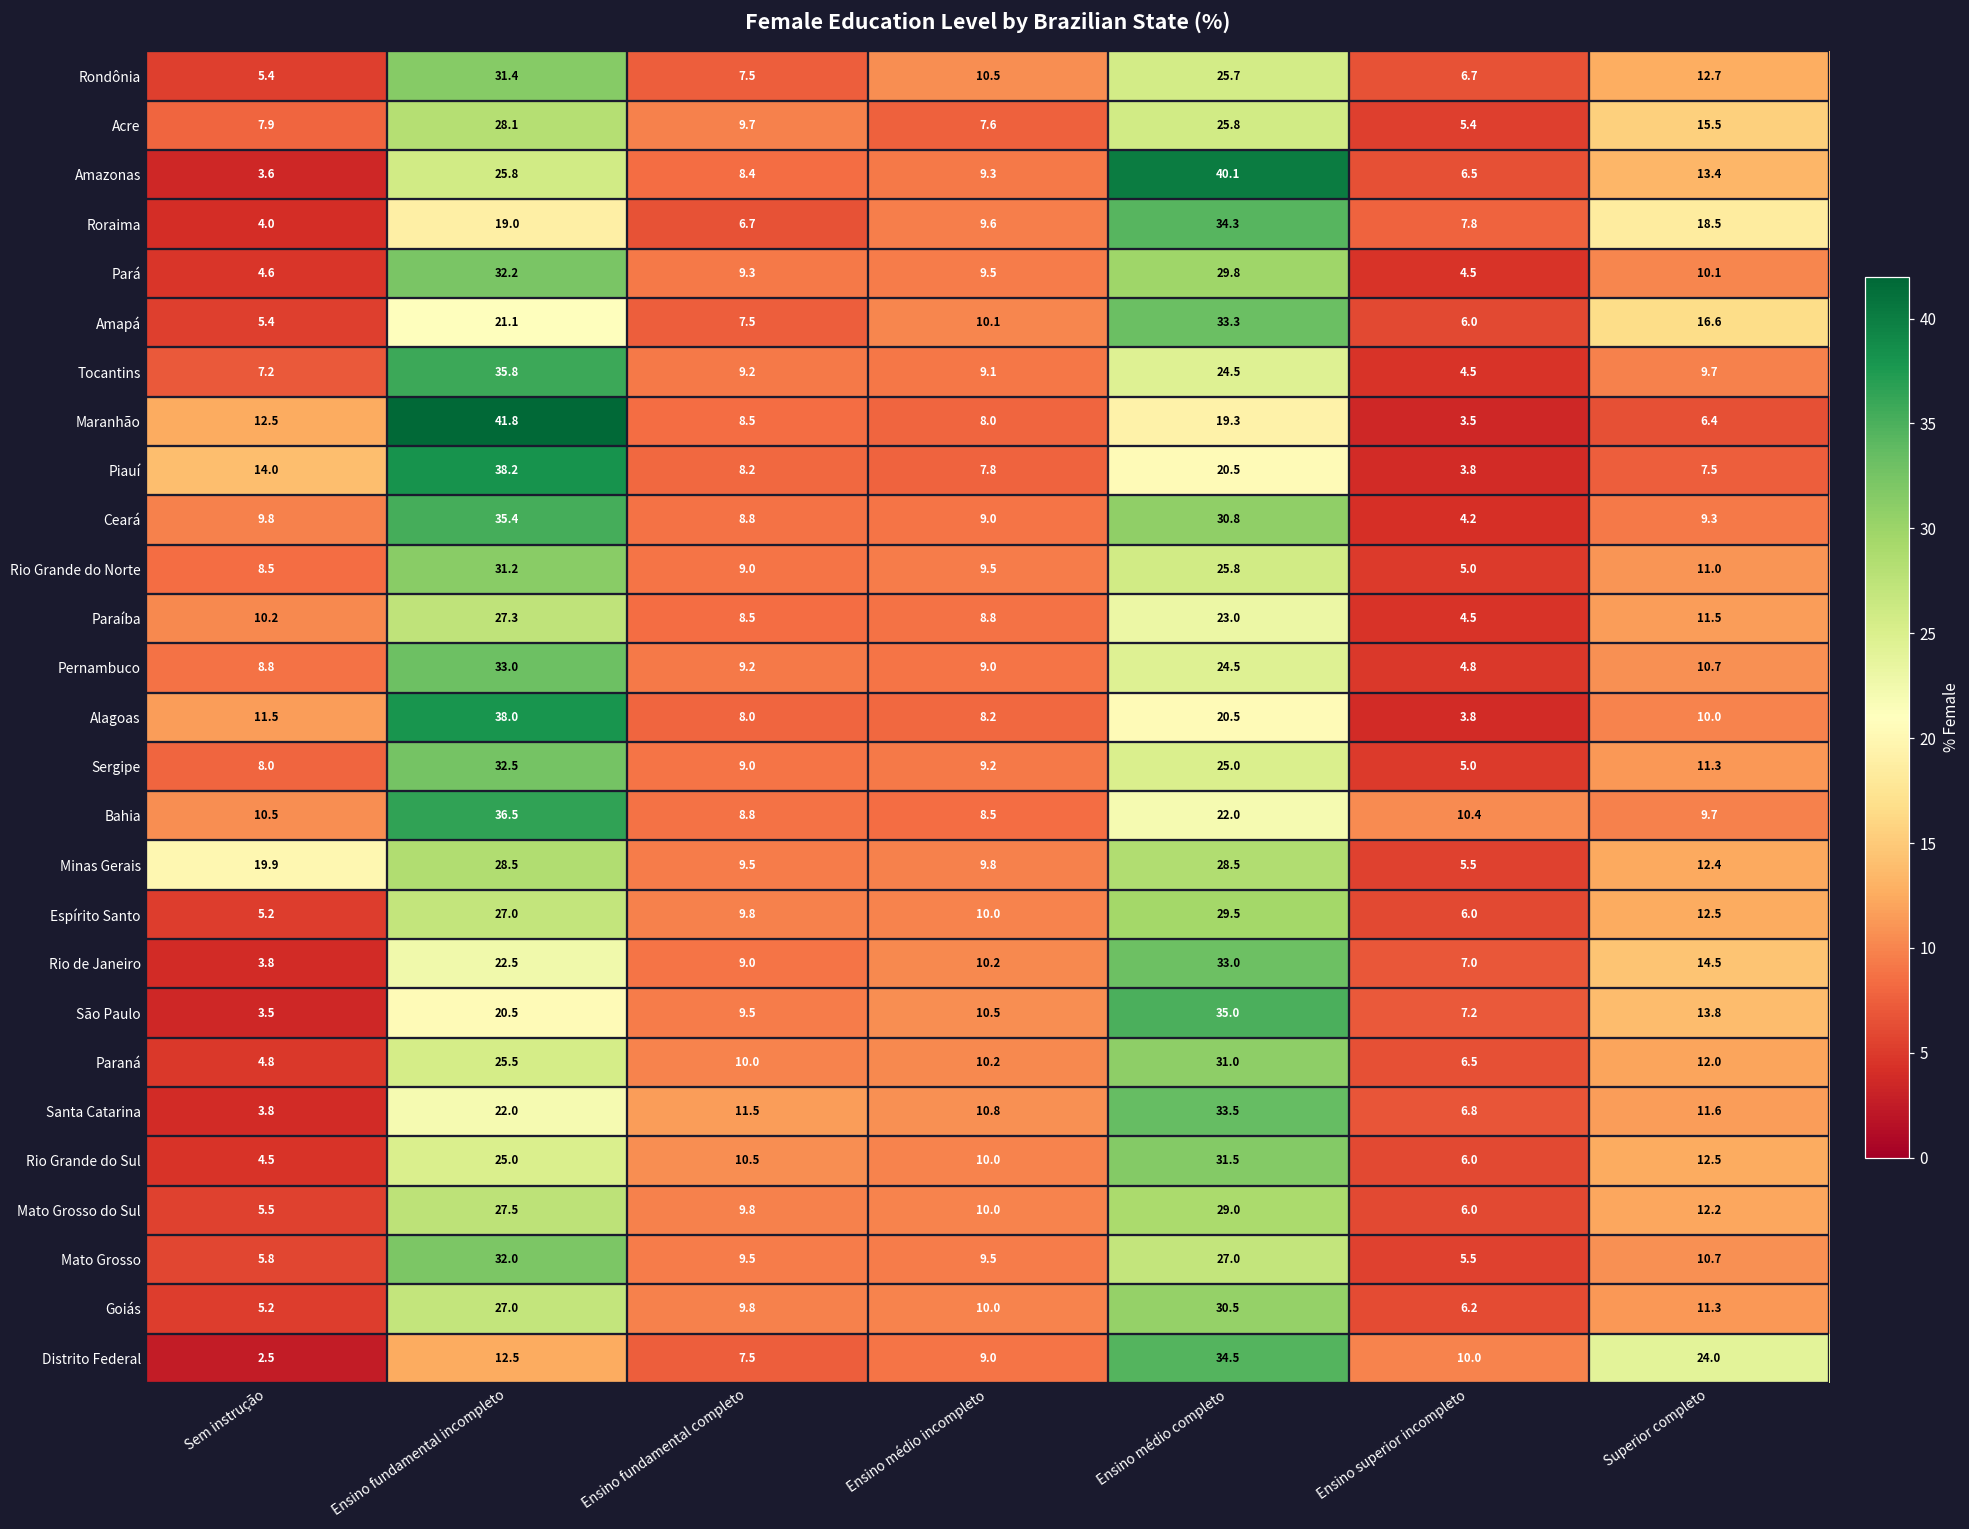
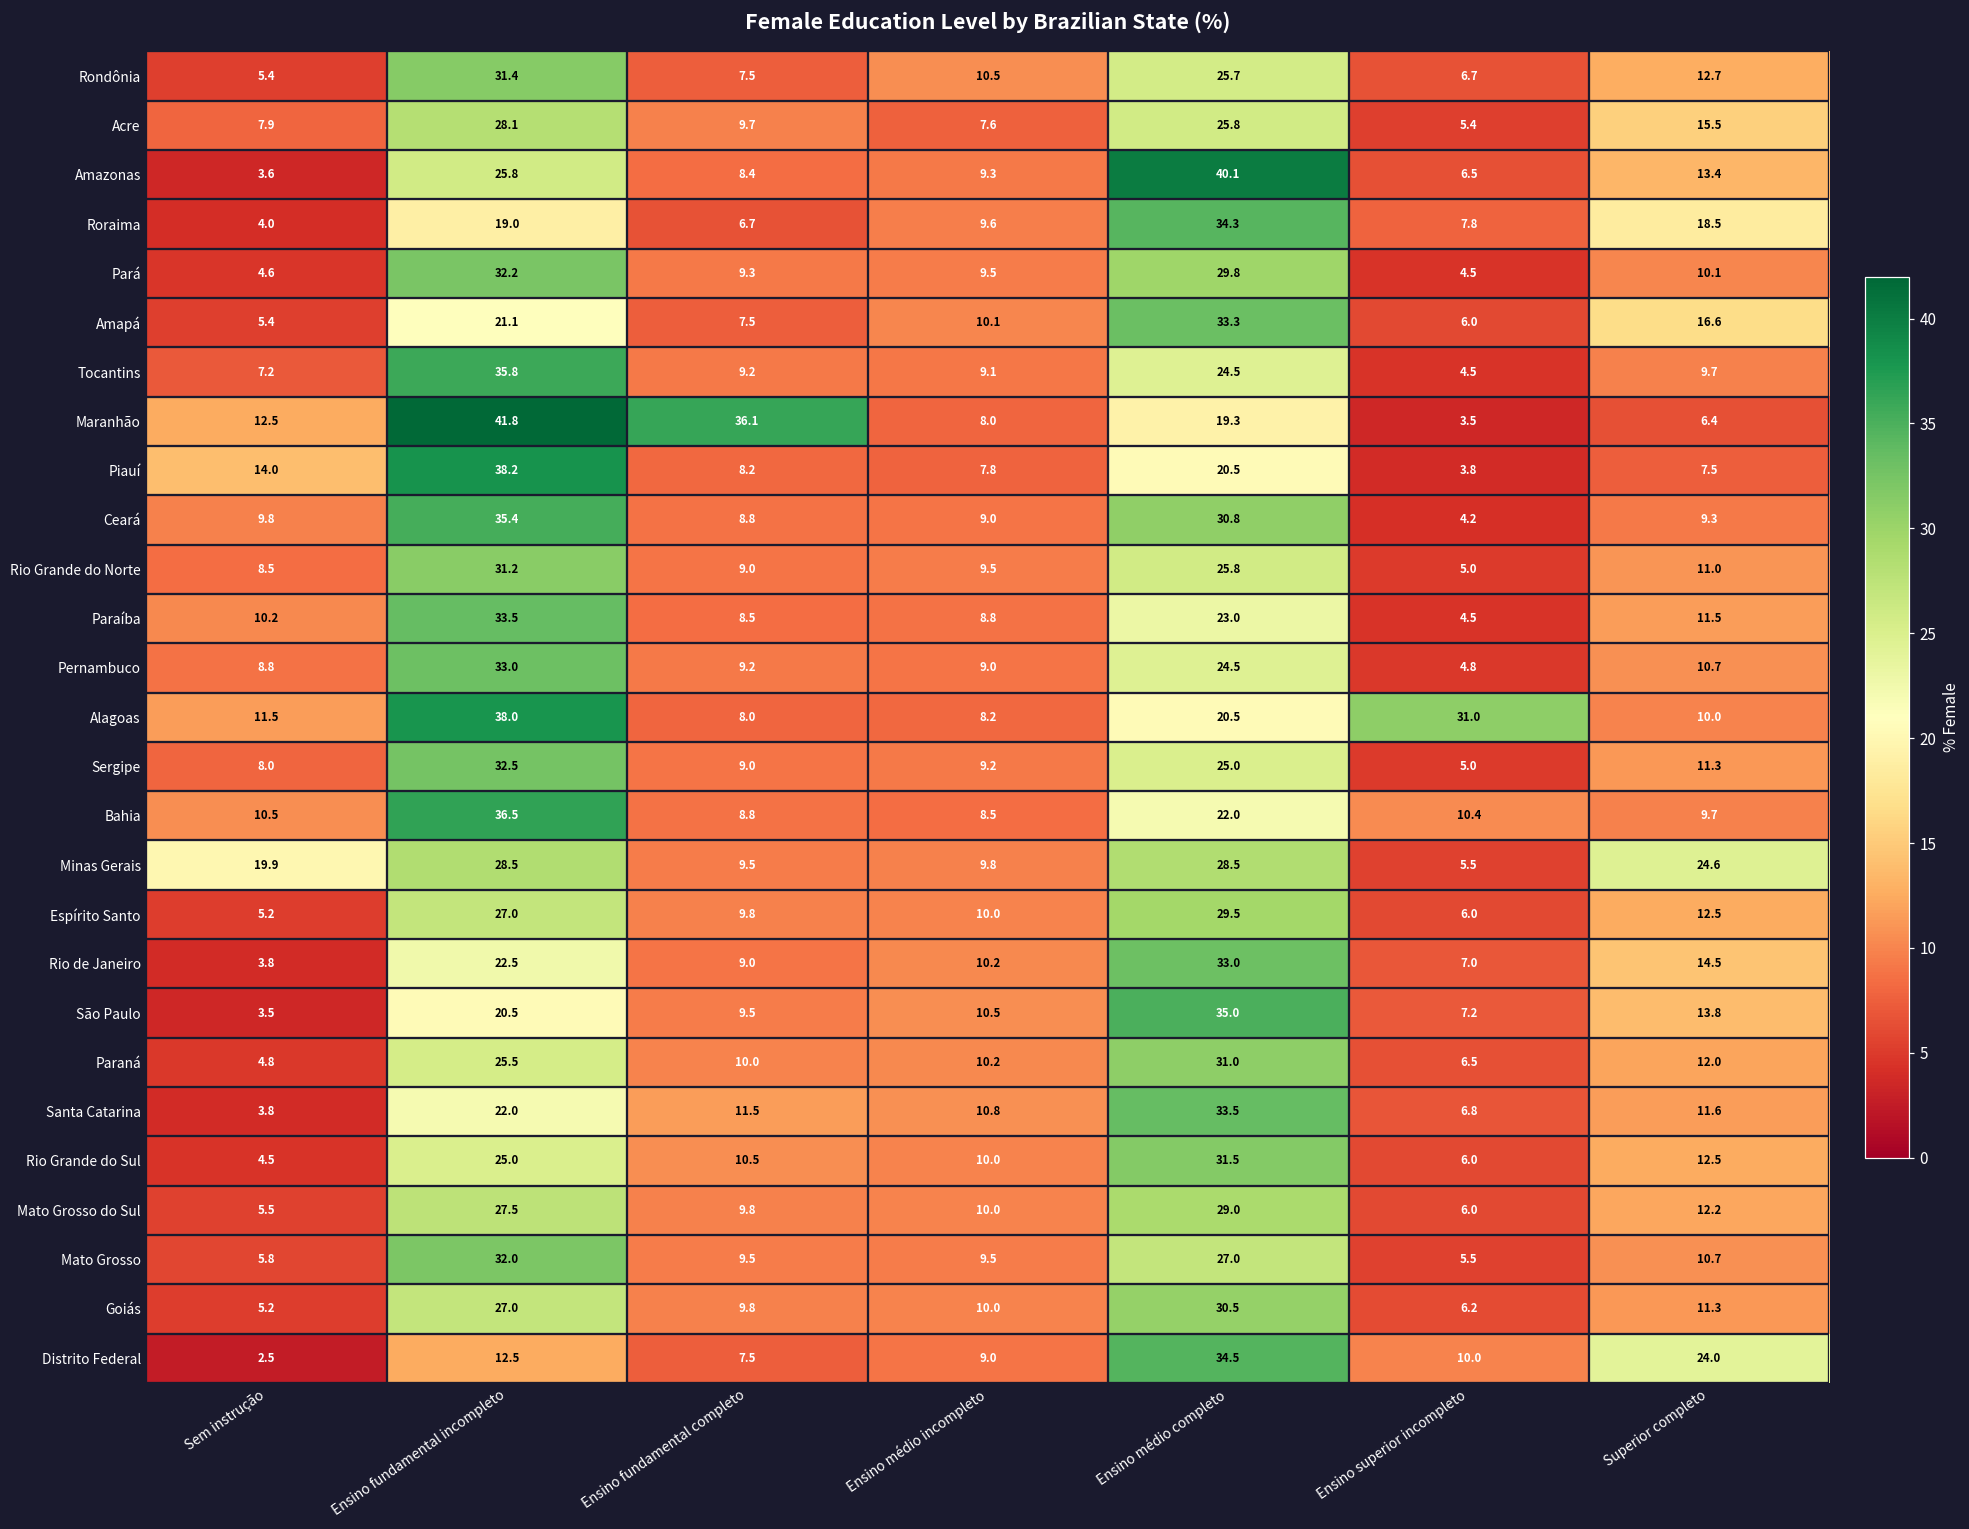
Maranhão, Ensino fundamental completo: 8.5 -> 36.1
Paraíba, Ensino fundamental incompleto: 27.3 -> 33.5
Alagoas, Ensino superior incompleto: 3.8 -> 31.0
Minas Gerais, Superior completo: 12.4 -> 24.6
